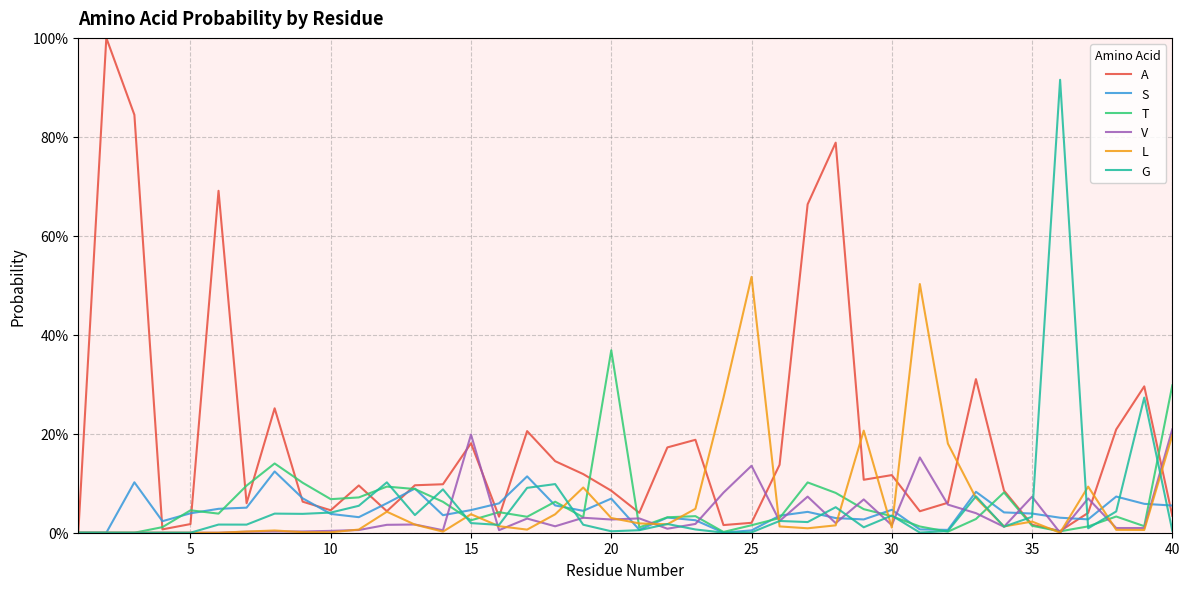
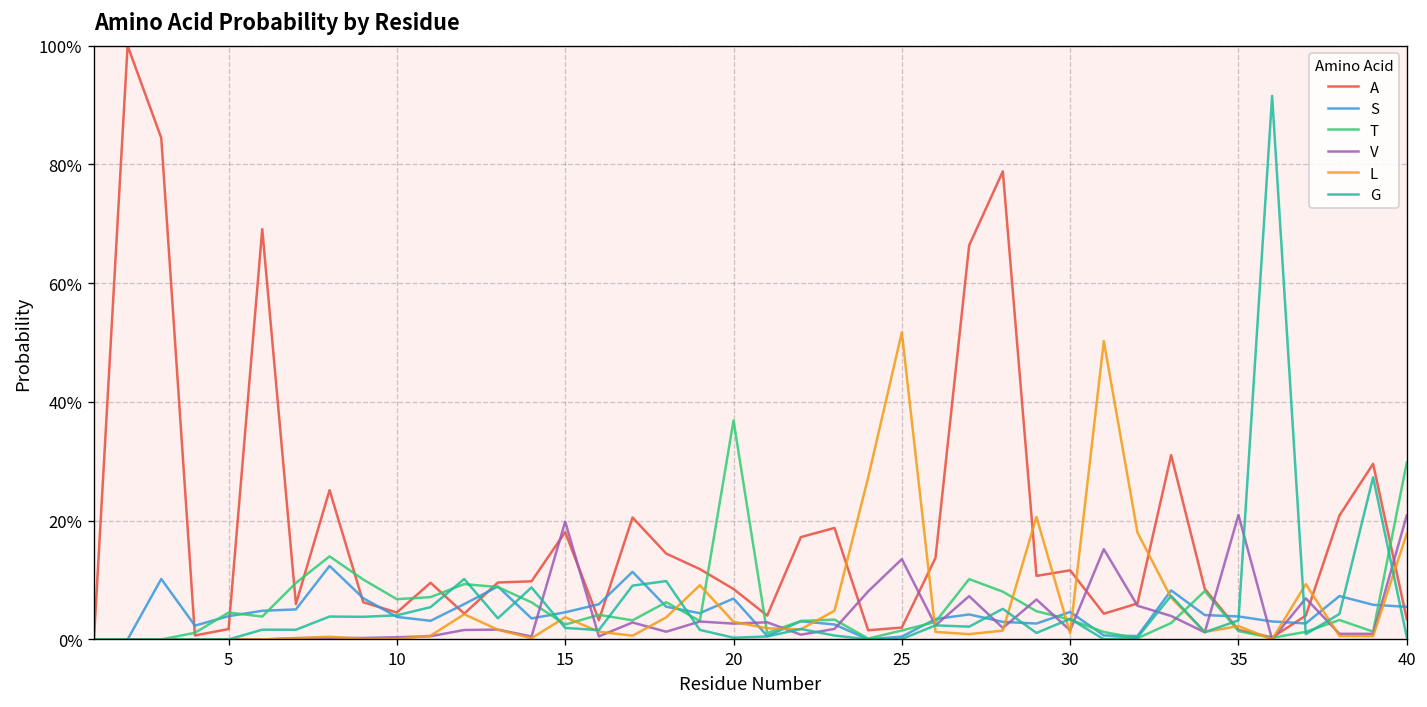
V, 35: 7% -> 21%
L, 40: 20% -> 18%
